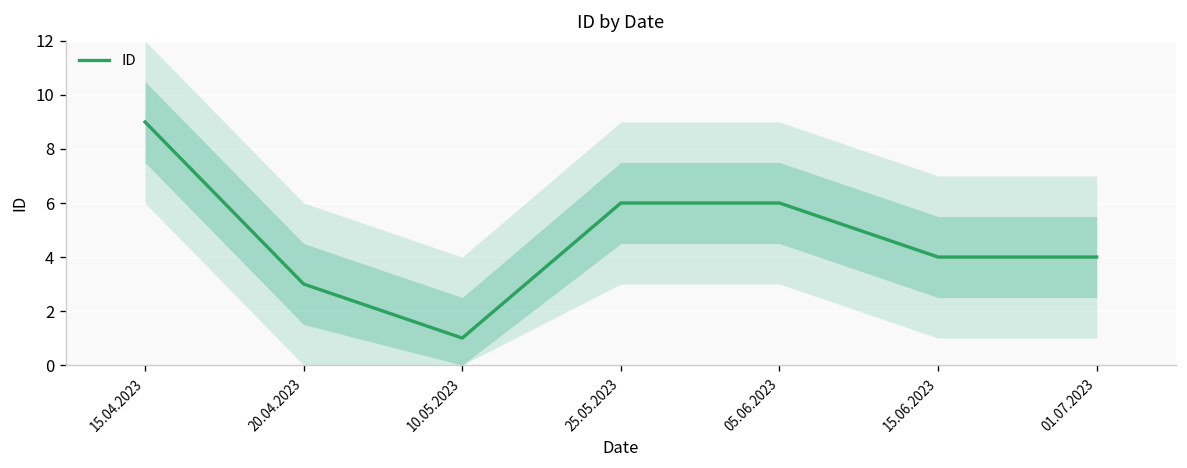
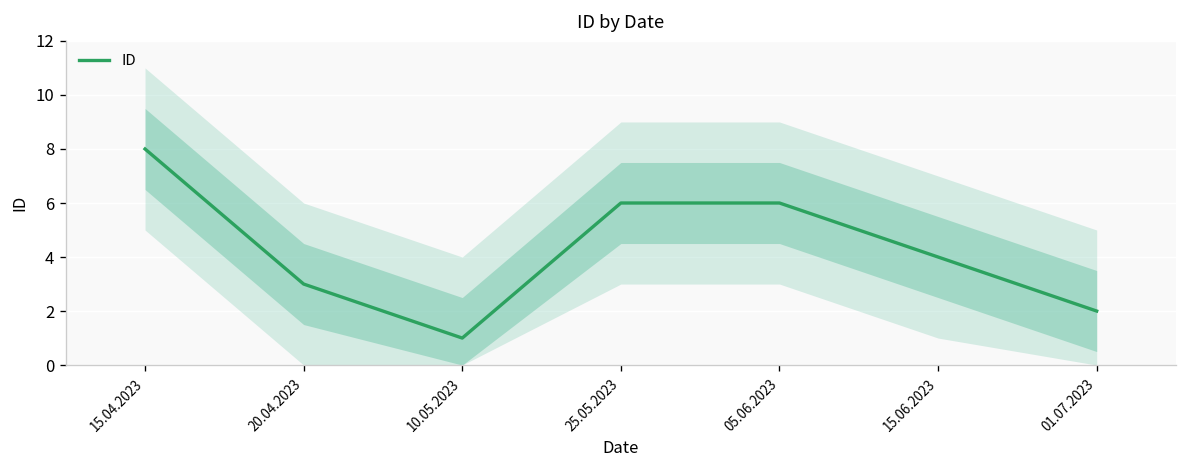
ID, 15.04.2023: 9 -> 8
ID, 01.07.2023: 4 -> 2
